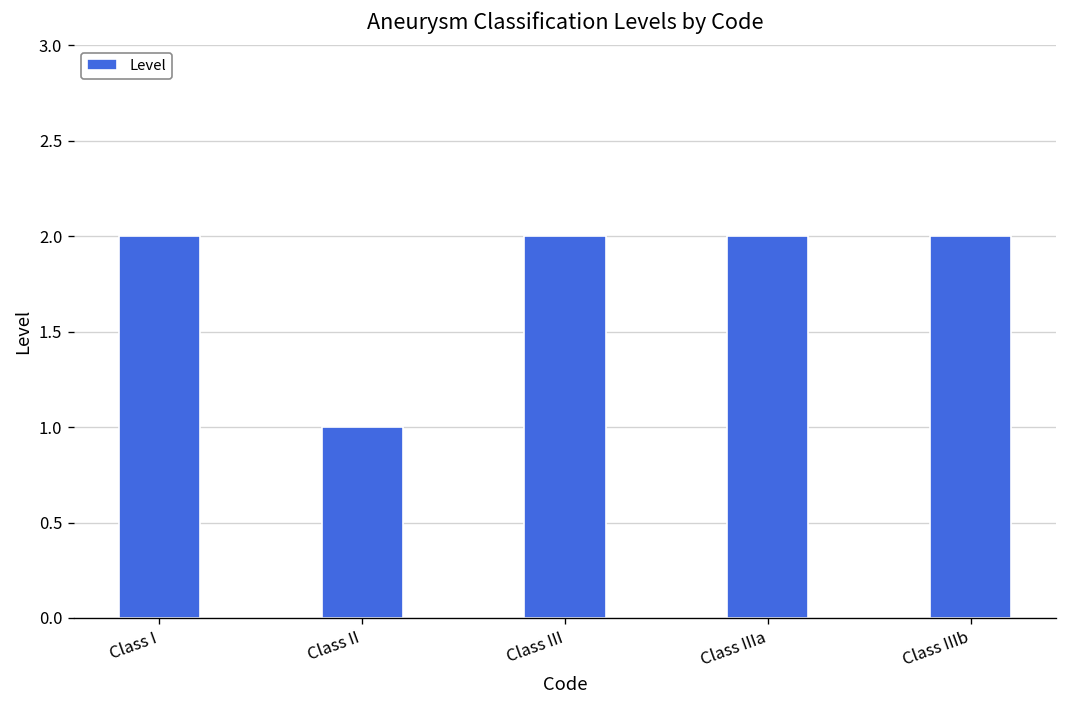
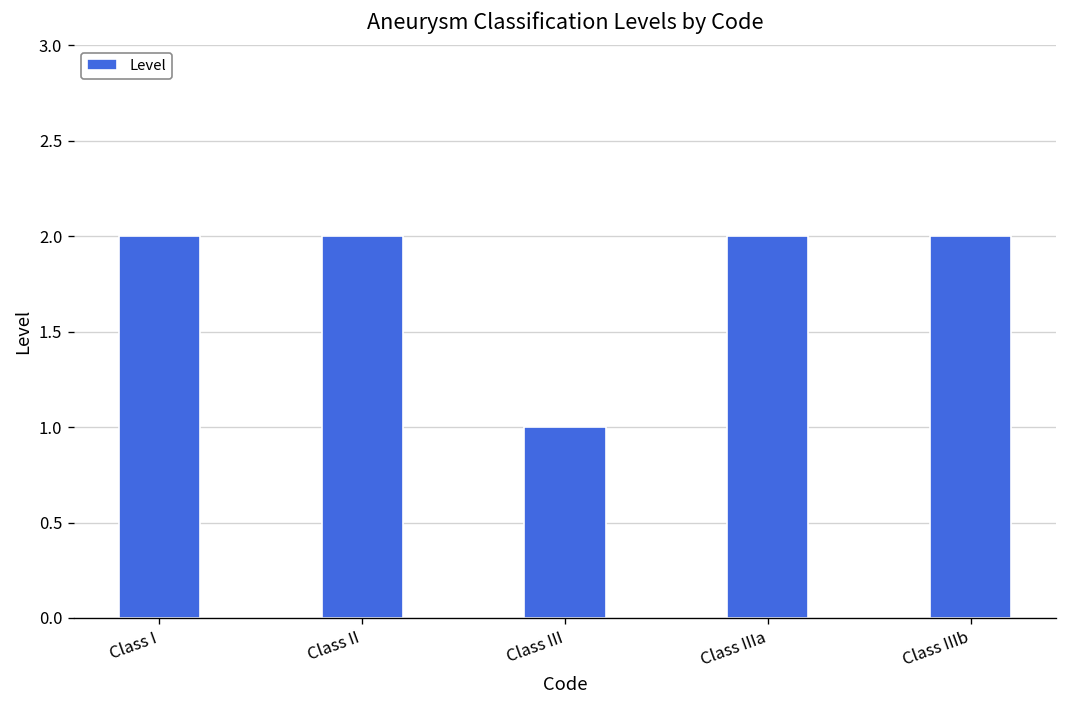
Class II: 1 -> 2
Class III: 2 -> 1
